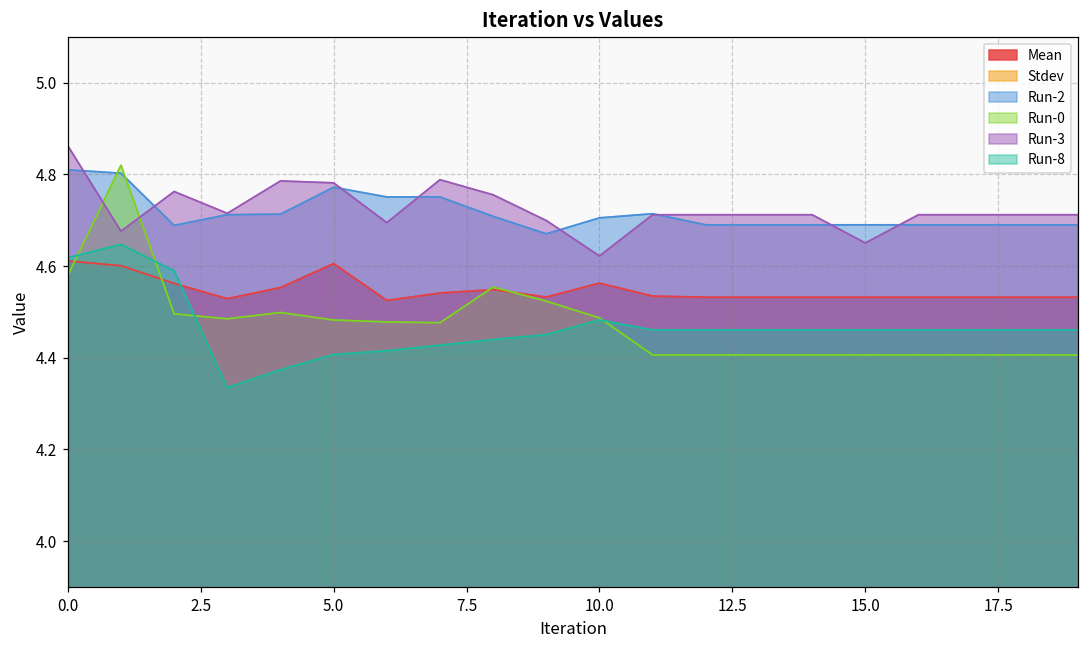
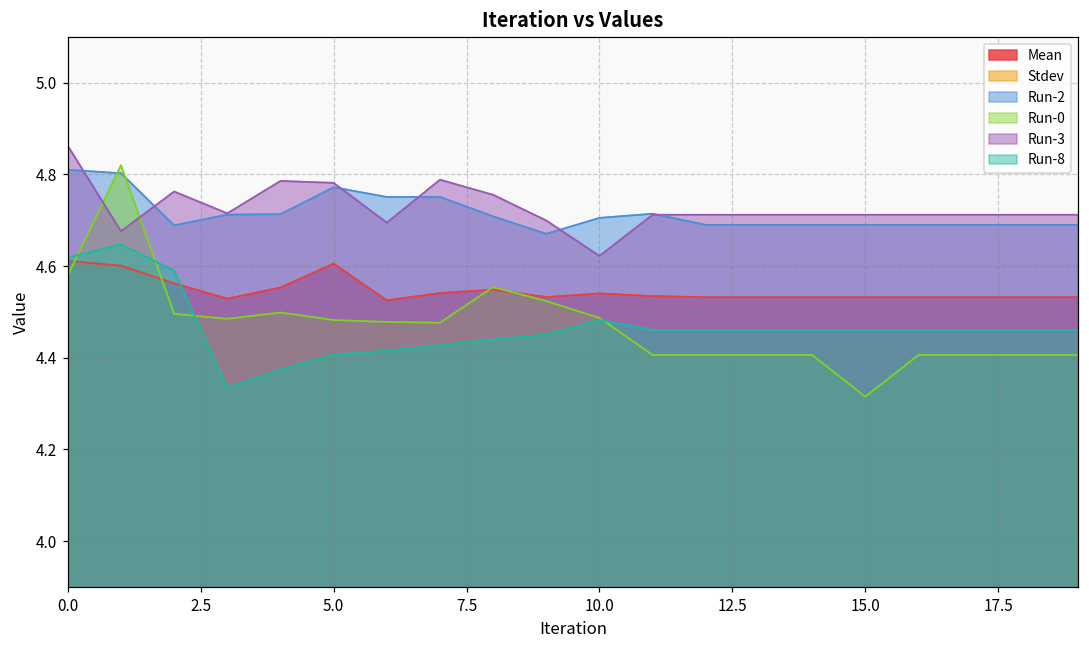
Mean, 10.0: 4.56 -> 4.54
Run-0, 15.0: 4.41 -> 4.32
Run-3, 15.0: 4.65 -> 4.71
